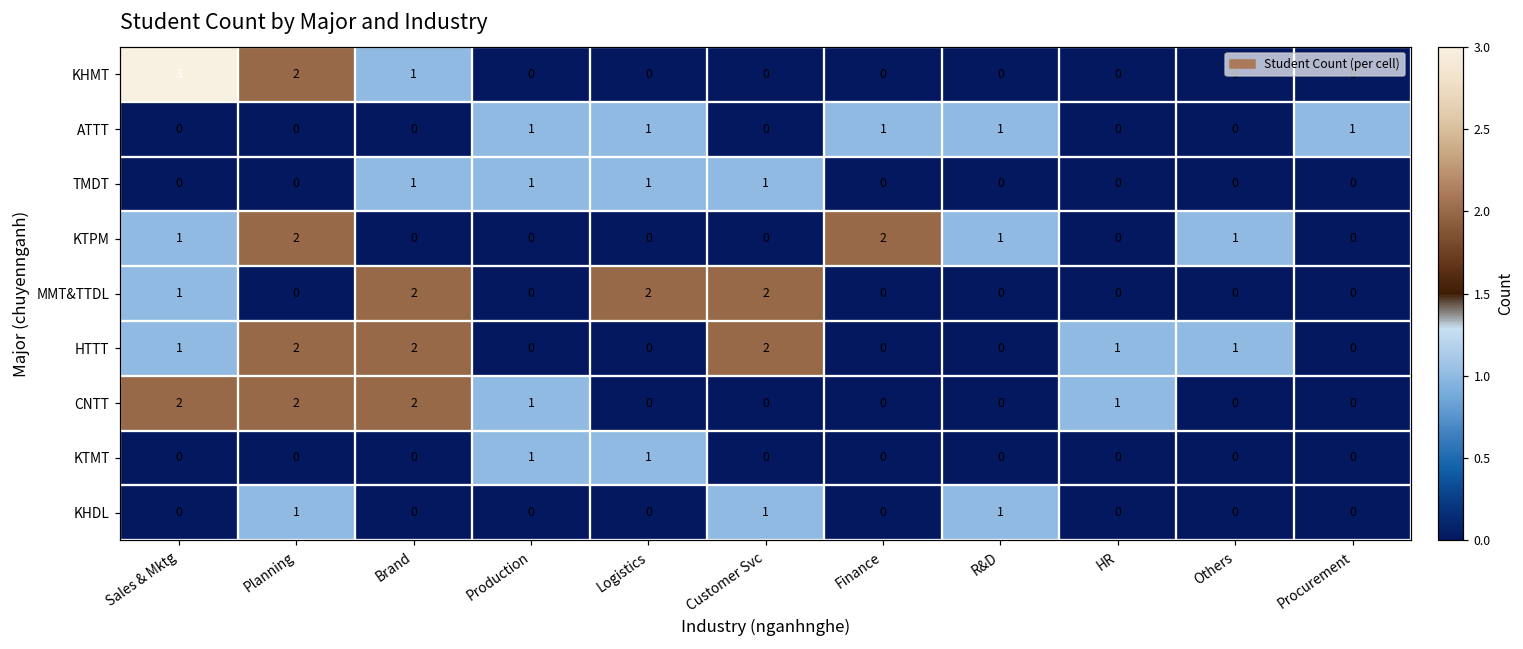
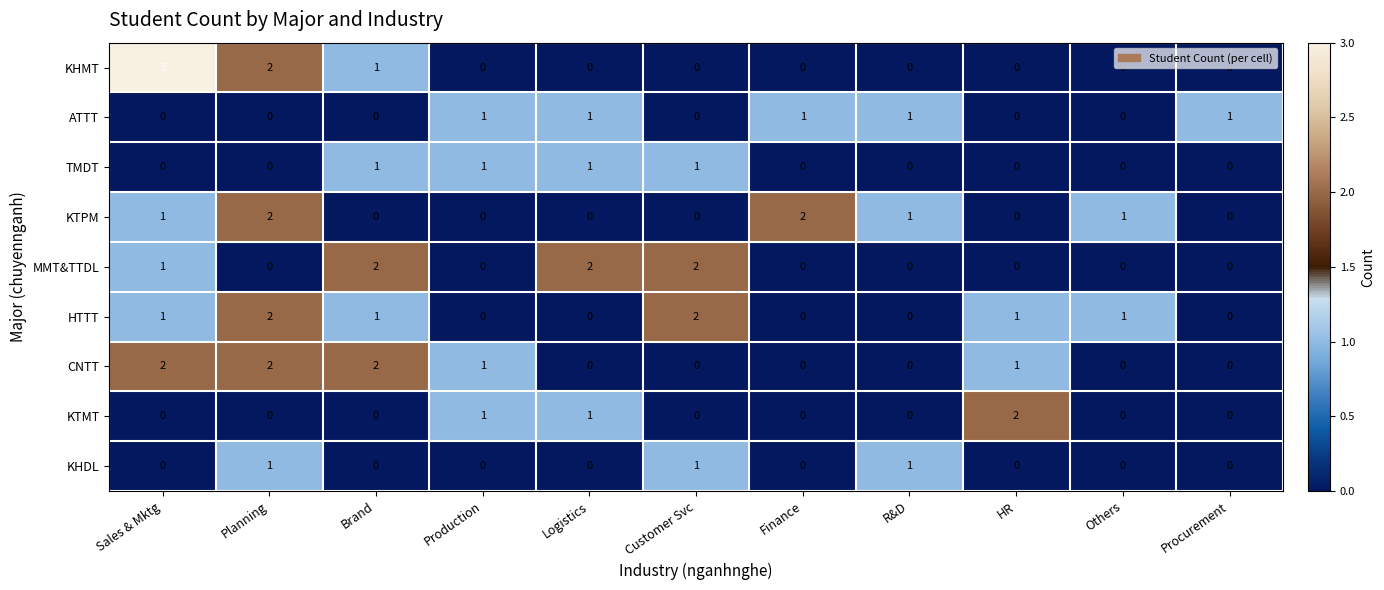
HTTT, Brand: 2 -> 1
KTMT, HR: 0 -> 2
